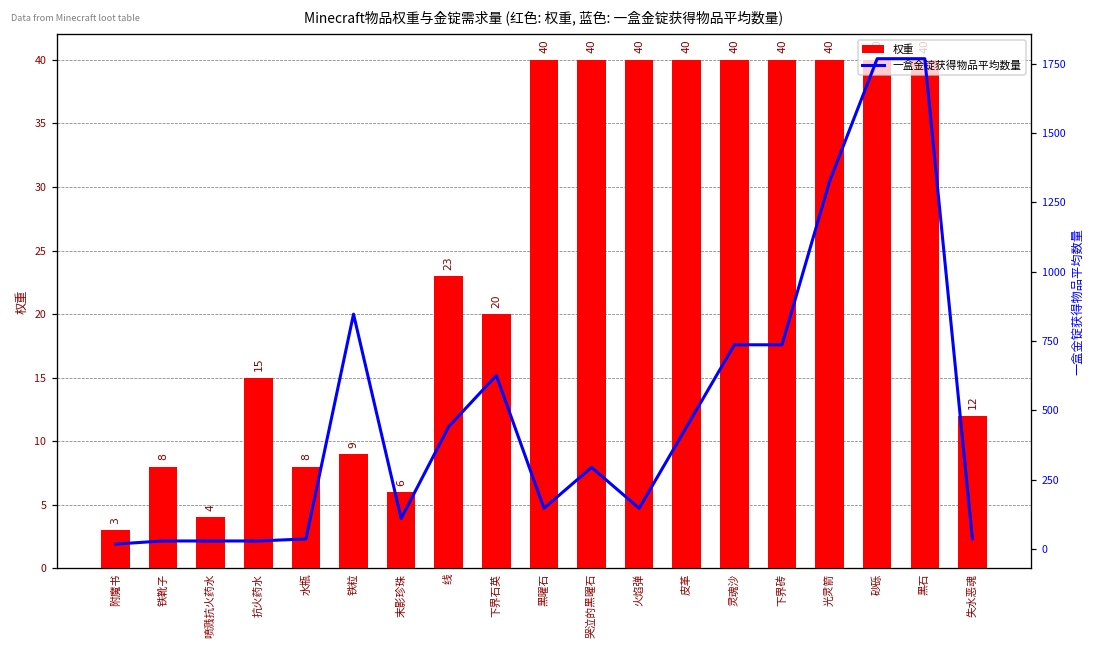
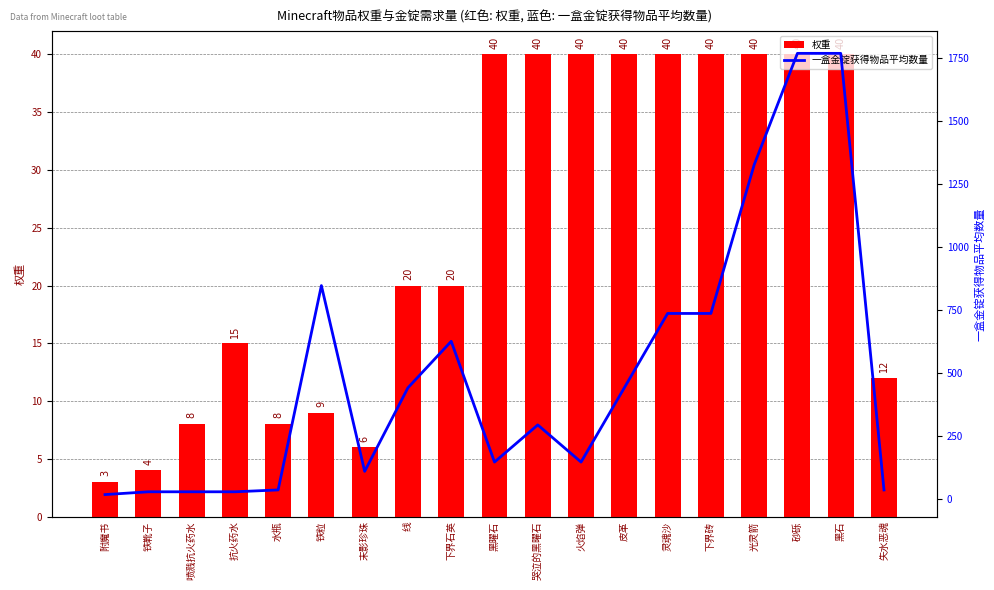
权重, 铁靴子: 8 -> 4
权重, 喷溅抗火药水: 4 -> 8
权重, 线: 23 -> 20
